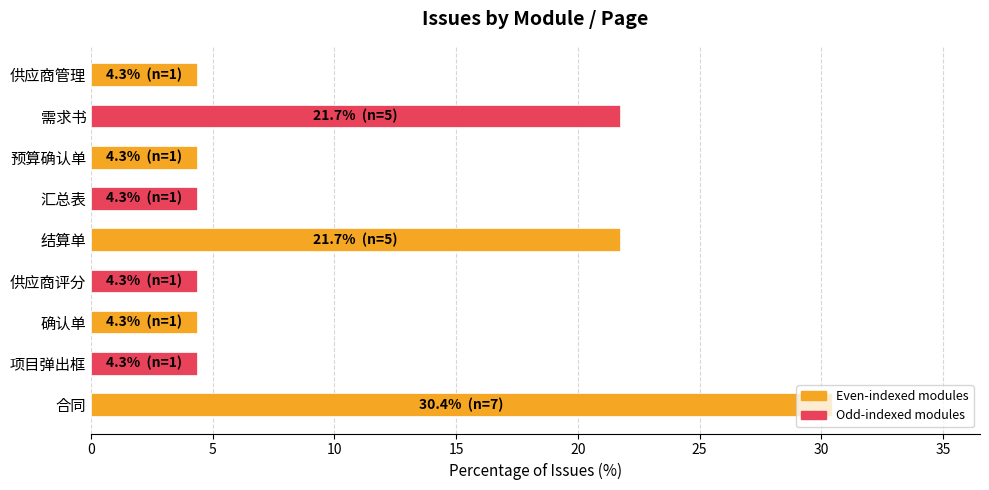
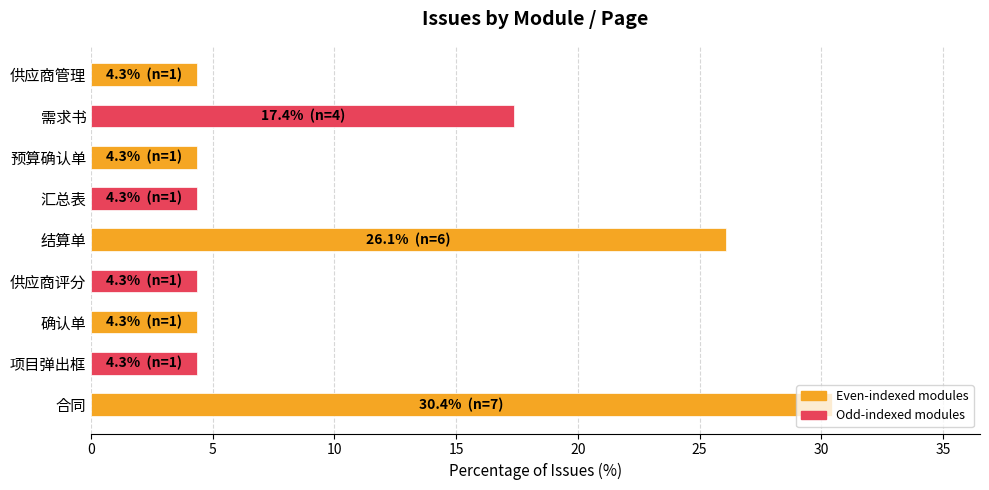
需求书: 21.7% (n=5) -> 17.4% (n=4)
结算单: 21.7% (n=5) -> 26.1% (n=6)
